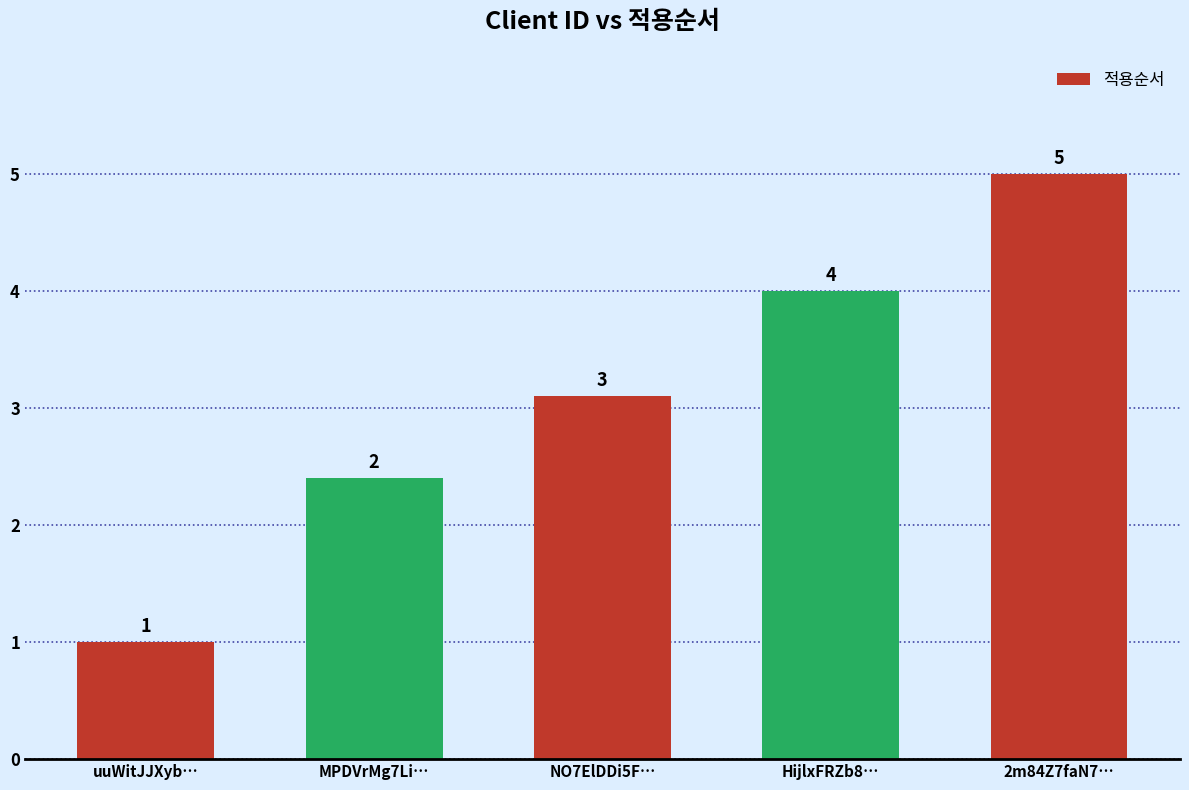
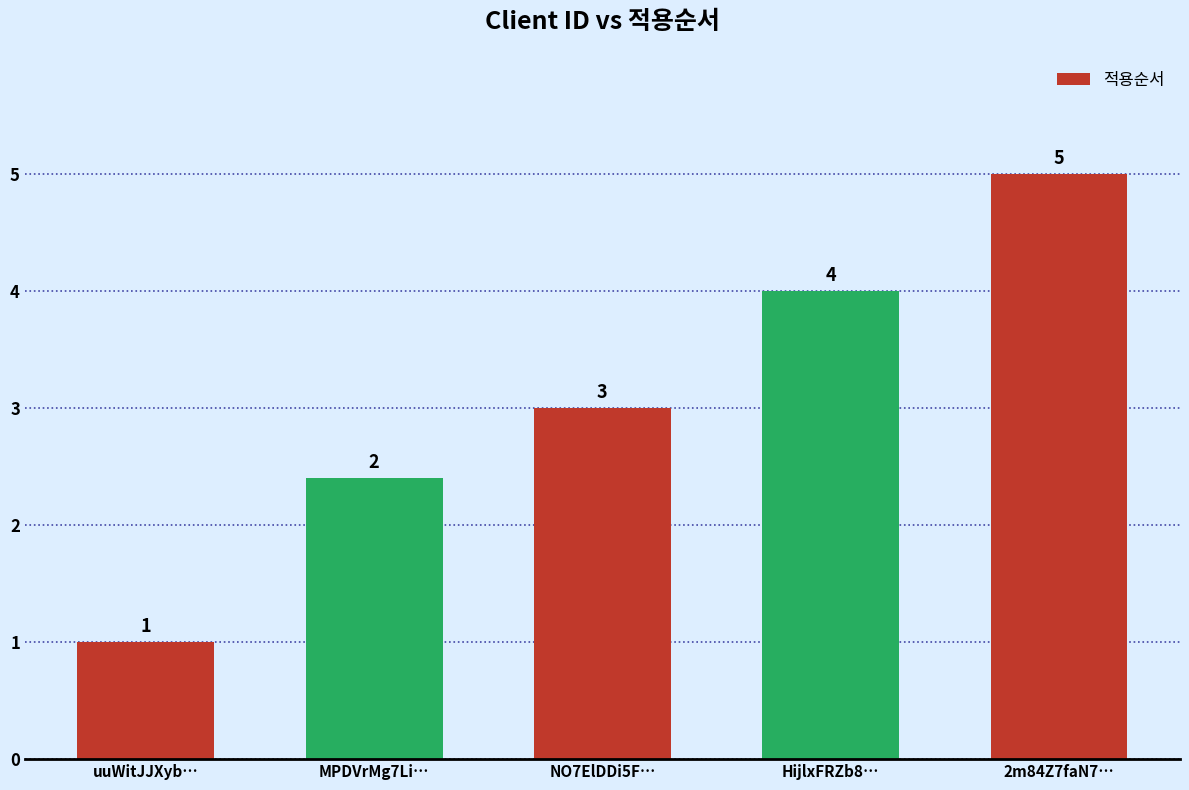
NO7ElDDi5F…: 3.1 -> 3.0
